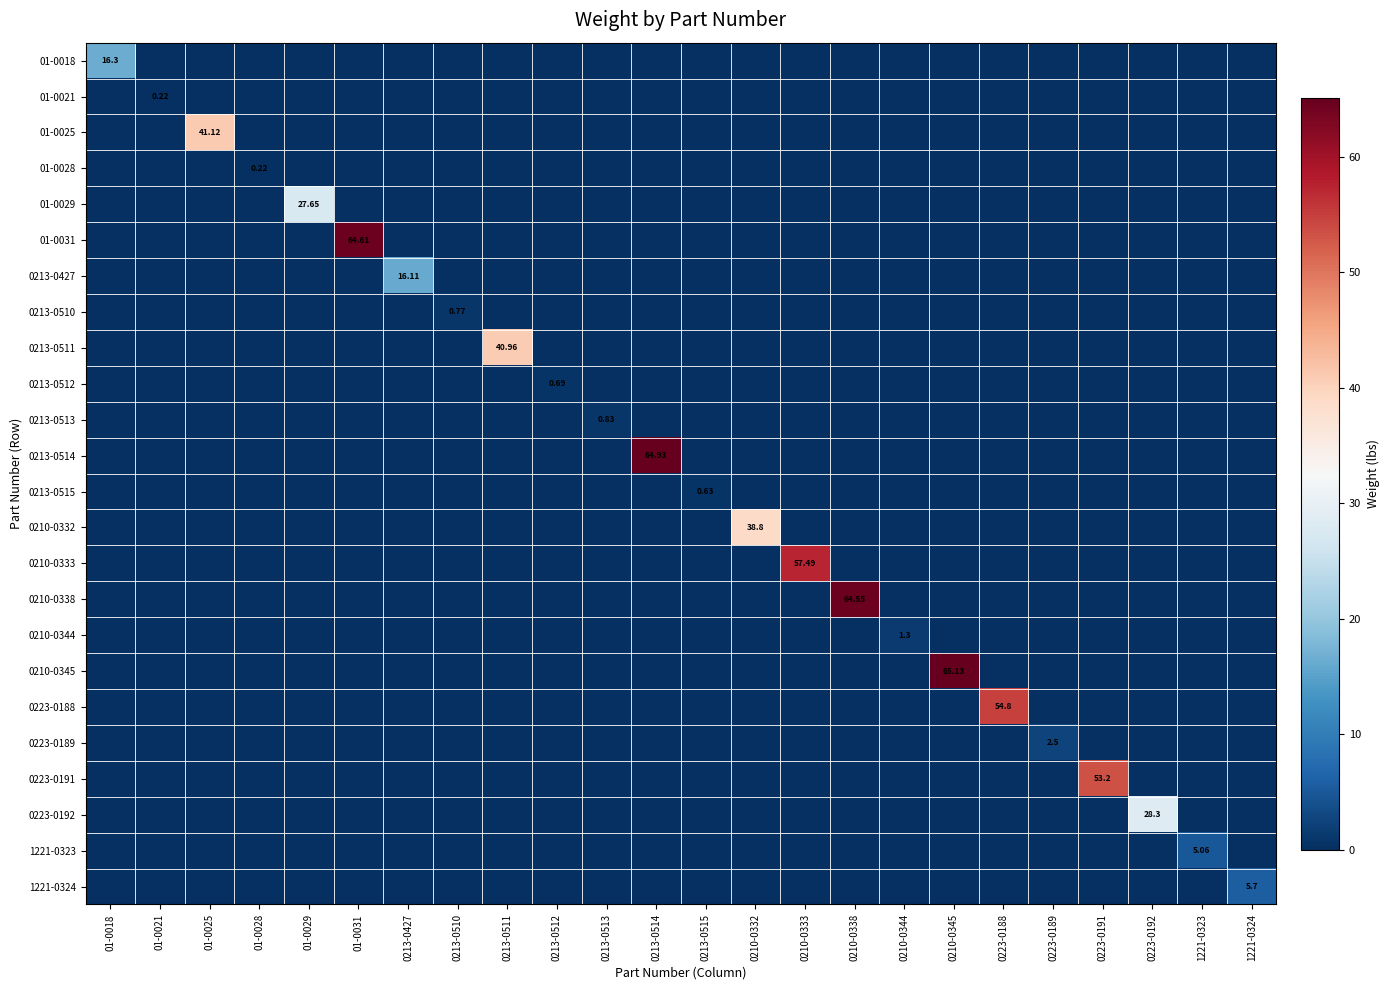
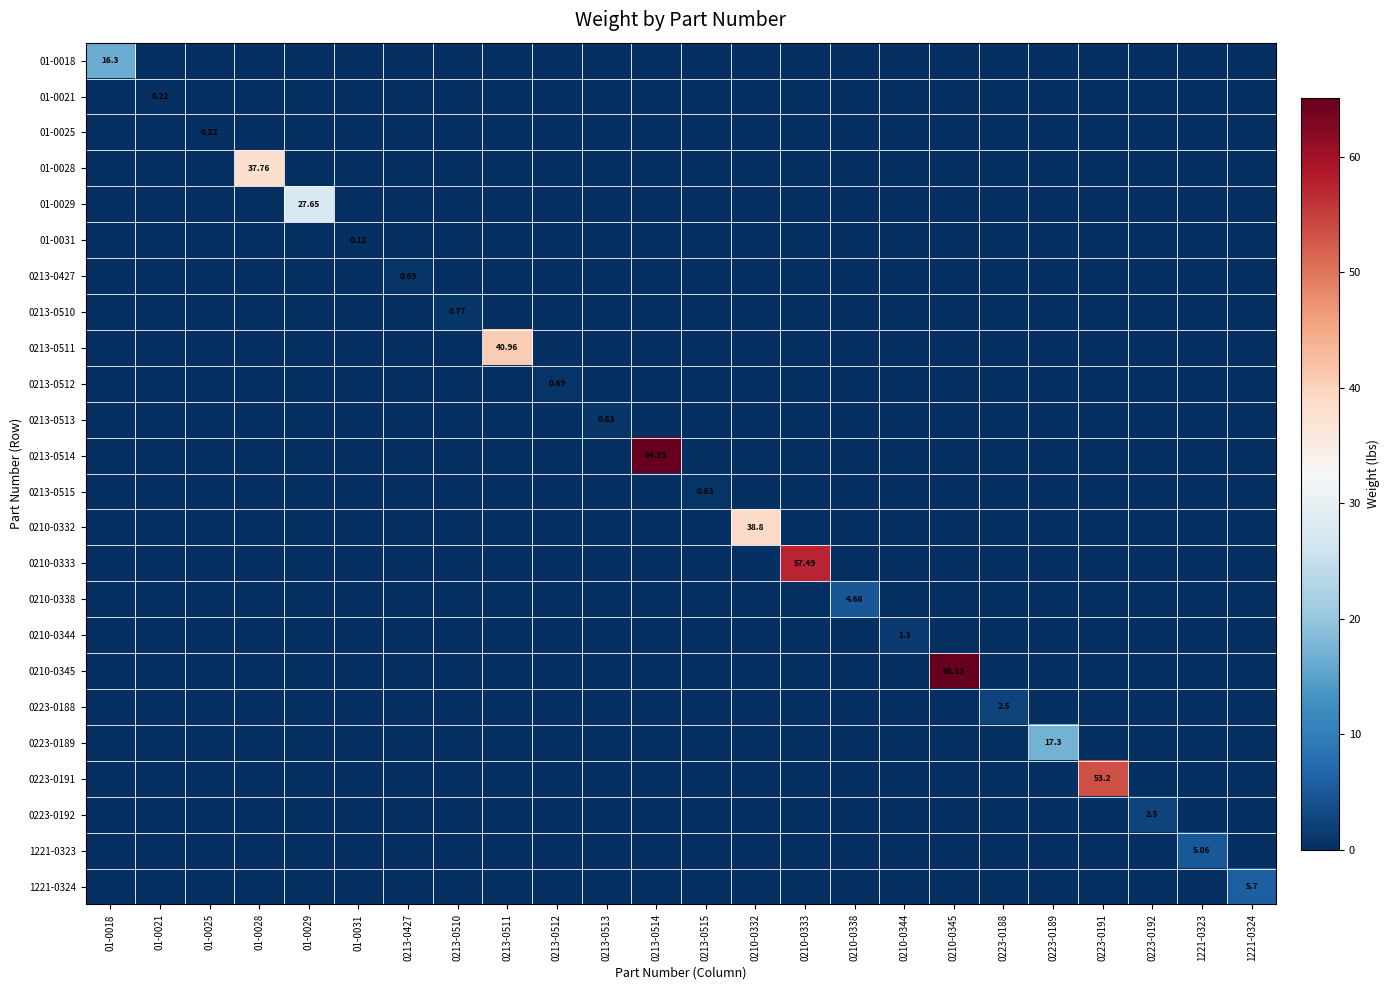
01-0025, 01-0025: 41.12 -> 0.22
01-0028, 01-0028: 0.22 -> 37.76
01-0031, 01-0031: 64.61 -> 0.12
0213-0427, 0213-0427: 16.11 -> 0.69
0210-0338, 0210-0338: 64.55 -> 4.66
0223-0188, 0223-0188: 54.8 -> 2.5
0223-0189, 0223-0189: 2.5 -> 17.3
0223-0192, 0223-0192: 28.3 -> 2.5
